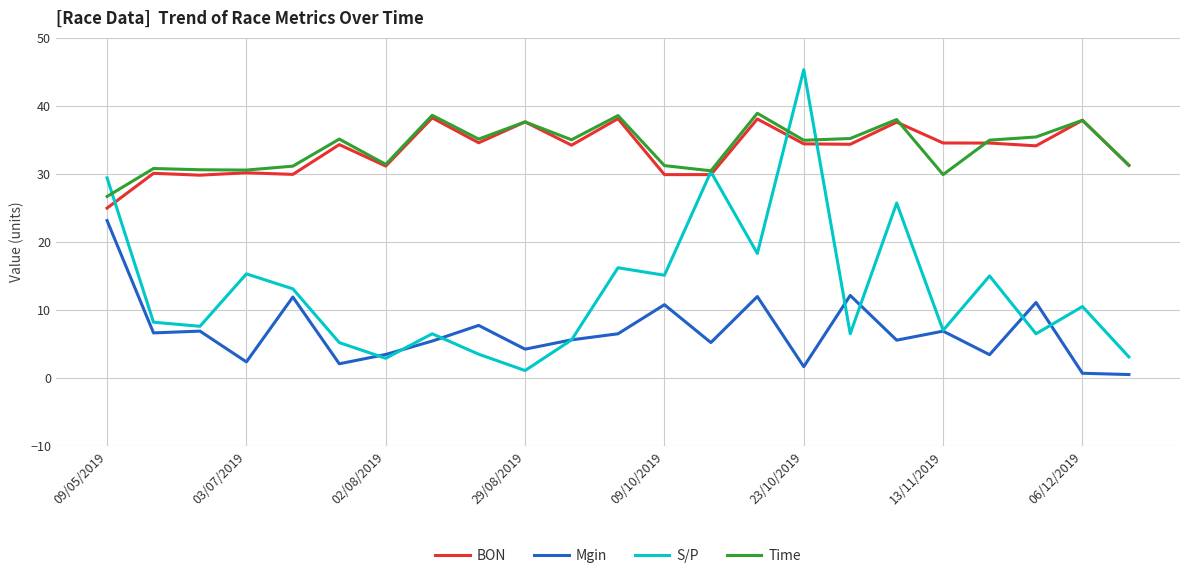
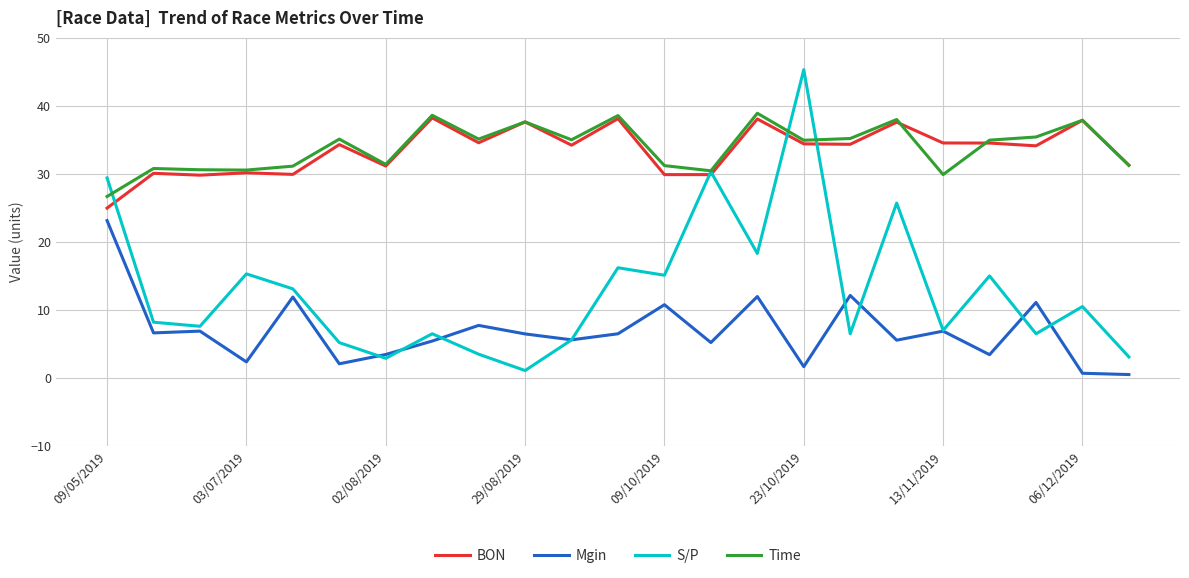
Mgin, 29/08/2019: 4 -> 6
